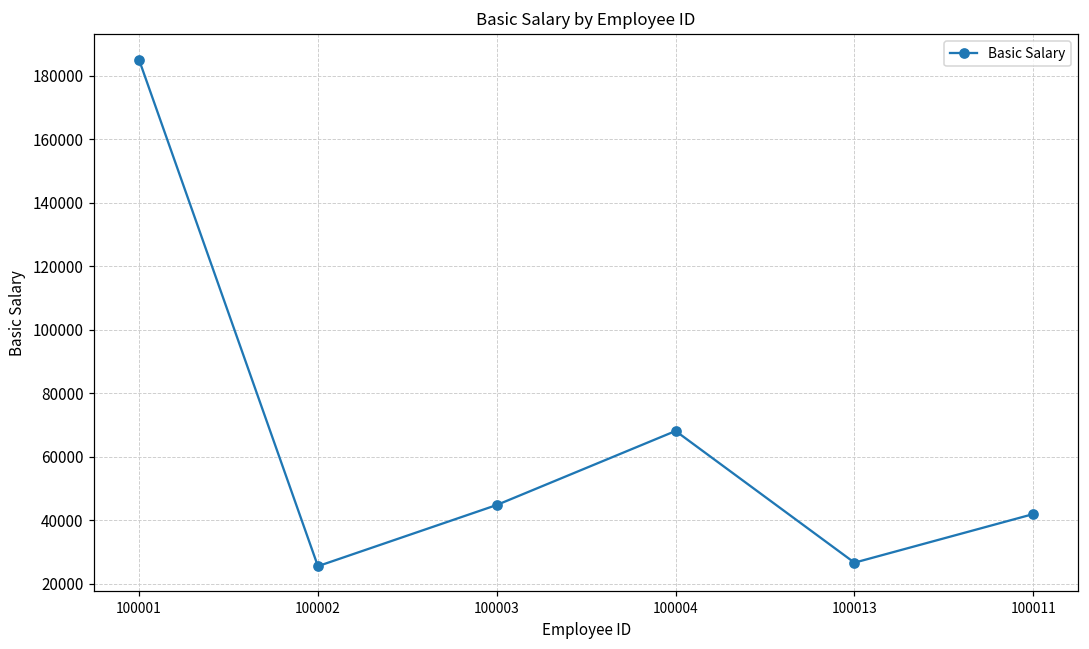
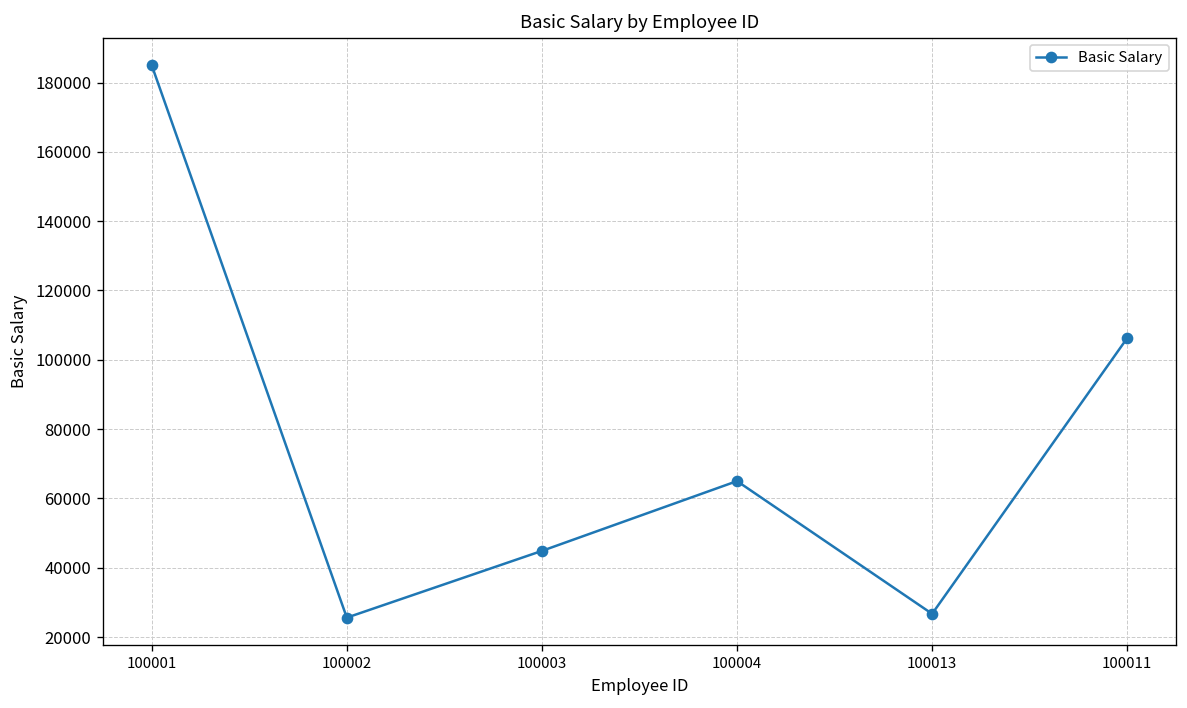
100004: 68000 -> 65000
100011: 42000 -> 106000
